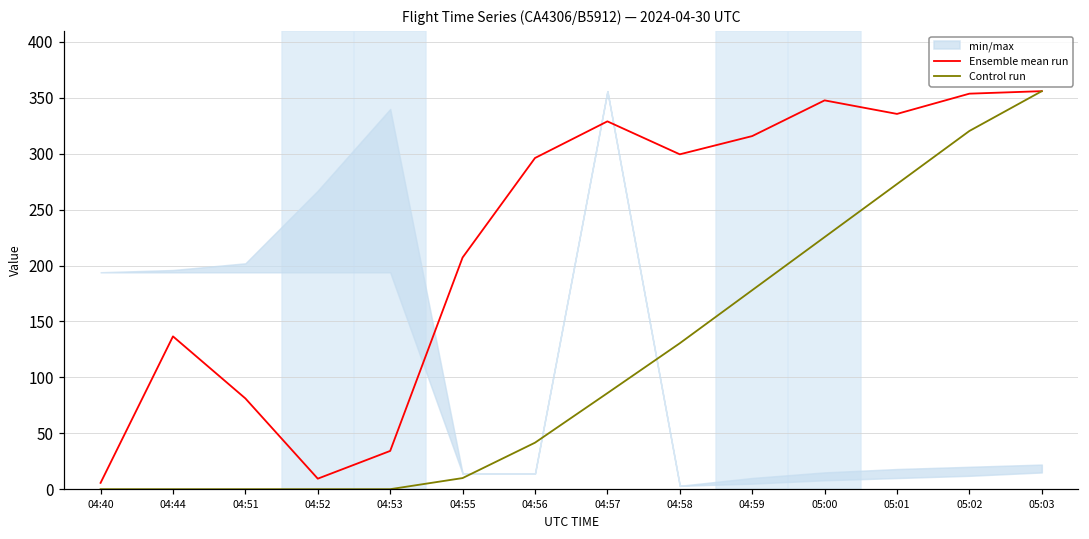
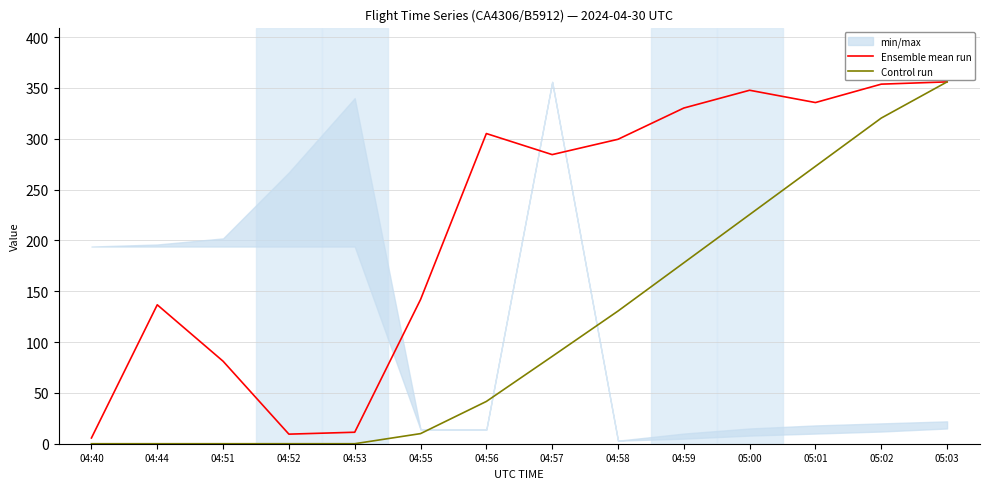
Ensemble mean run, 04:53: 34 -> 11
Ensemble mean run, 04:55: 207 -> 142
Ensemble mean run, 04:56: 296 -> 305
Ensemble mean run, 04:57: 329 -> 284
Ensemble mean run, 04:59: 316 -> 330
